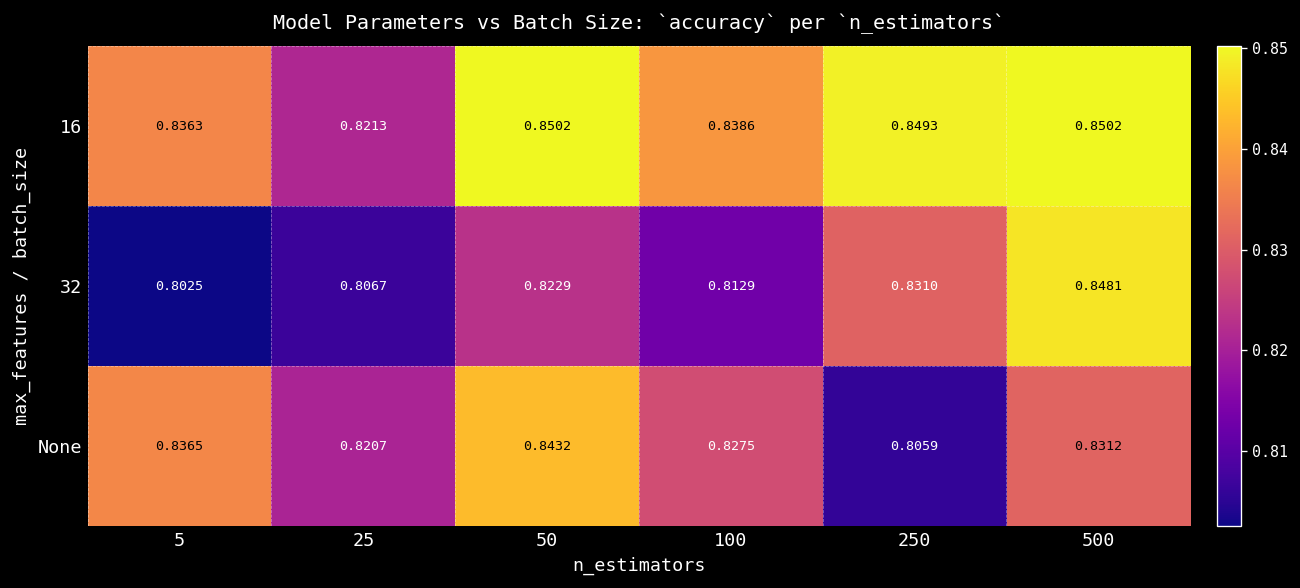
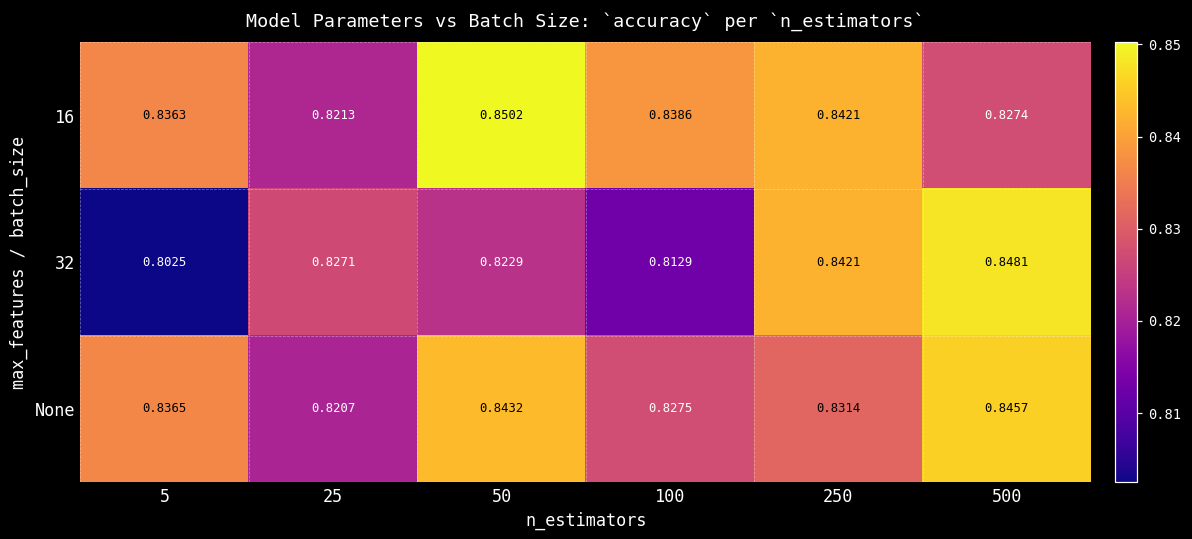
16, 250: 0.8493 -> 0.8421
16, 500: 0.8502 -> 0.8274
32, 25: 0.8067 -> 0.8271
32, 250: 0.8310 -> 0.8421
None, 250: 0.8059 -> 0.8314
None, 500: 0.8312 -> 0.8457
